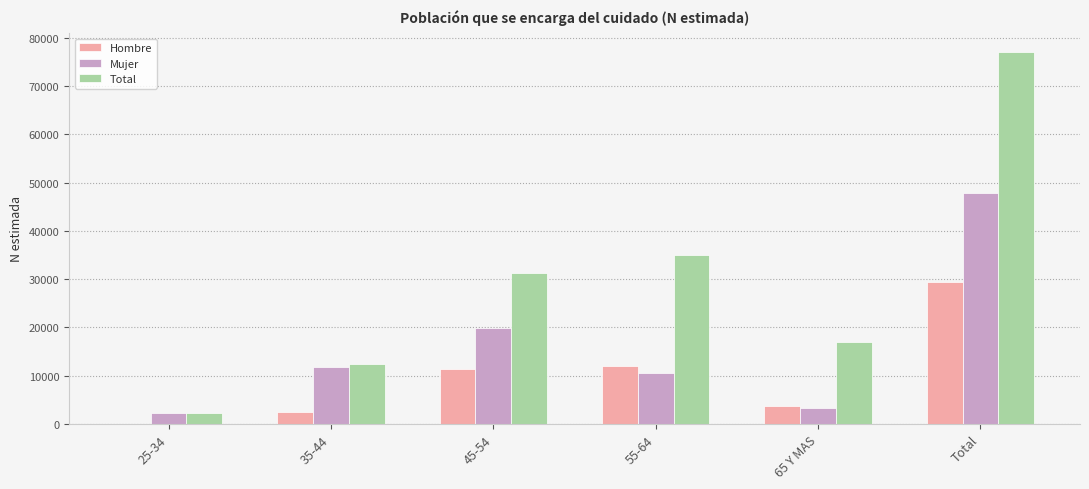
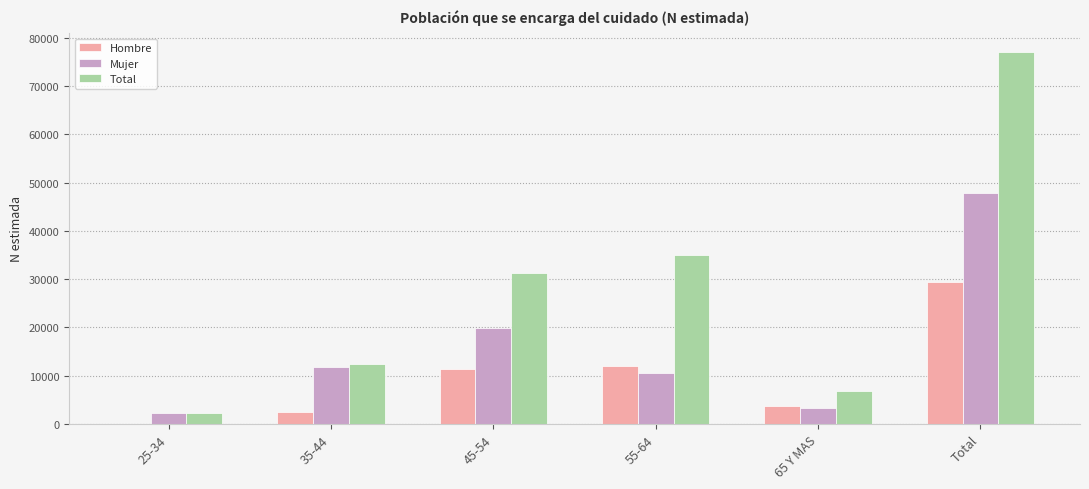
Total, 65 Y MAS: 17000 -> 7000
